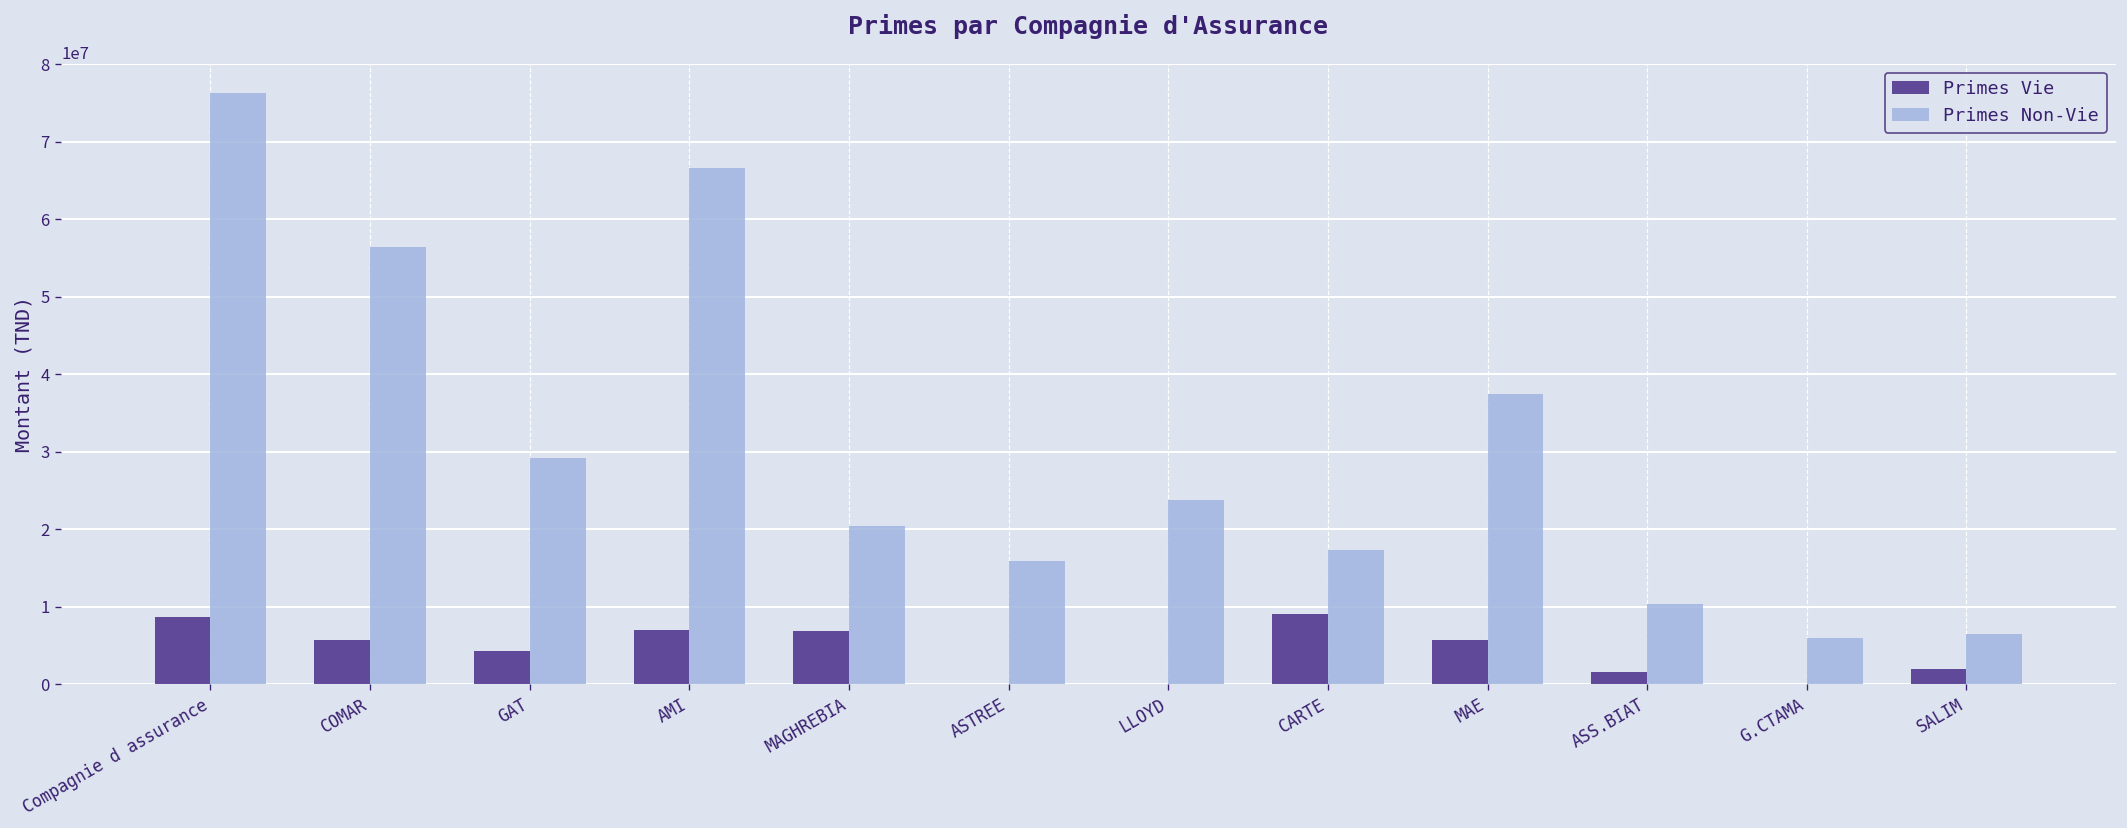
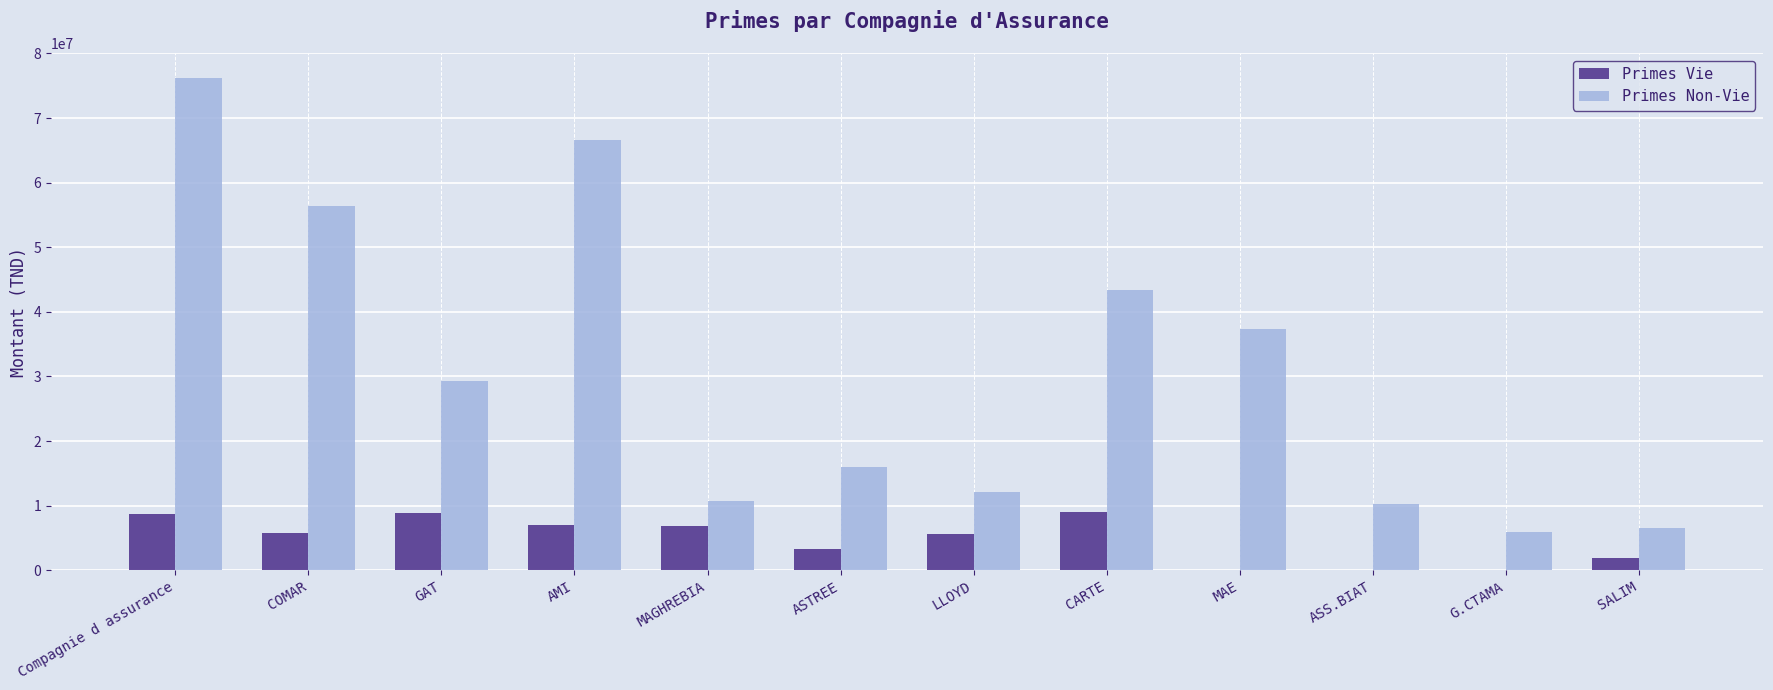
Primes Vie, GAT: 4000000 -> 9000000
Primes Non-Vie, MAGHREBIA: 20000000 -> 11000000
Primes Vie, ASTREE: 0 -> 3000000
Primes Vie, LLOYD: 0 -> 6000000
Primes Non-Vie, LLOYD: 24000000 -> 12000000
Primes Non-Vie, CARTE: 17000000 -> 43000000
Primes Vie, MAE: 6000000 -> 0
Primes Vie, ASS.BIAT: 2000000 -> 0
